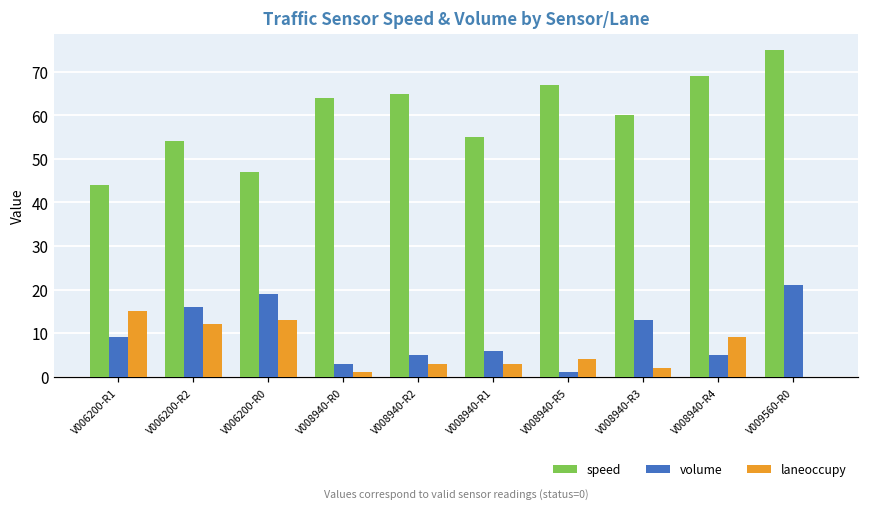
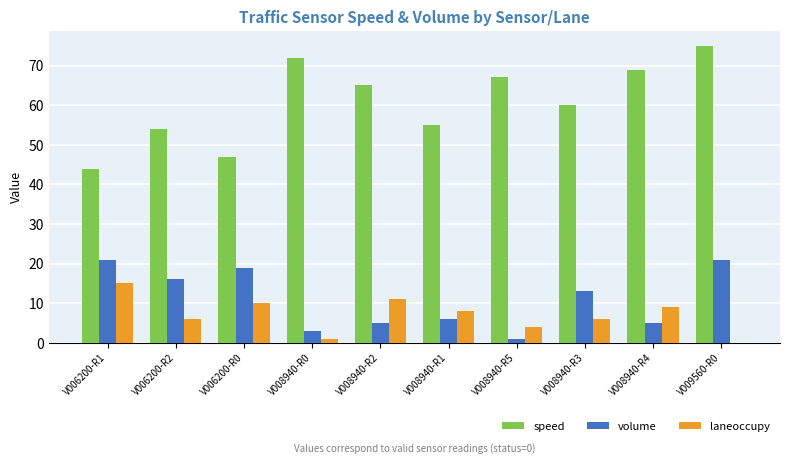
volume, V006200-R1: 9 -> 21
laneoccupy, V006200-R2: 12 -> 6
laneoccupy, V006200-R0: 13 -> 10
speed, V008940-R0: 64 -> 72
laneoccupy, V008940-R2: 3 -> 11
laneoccupy, V008940-R1: 3 -> 8
laneoccupy, V008940-R3: 2 -> 6
